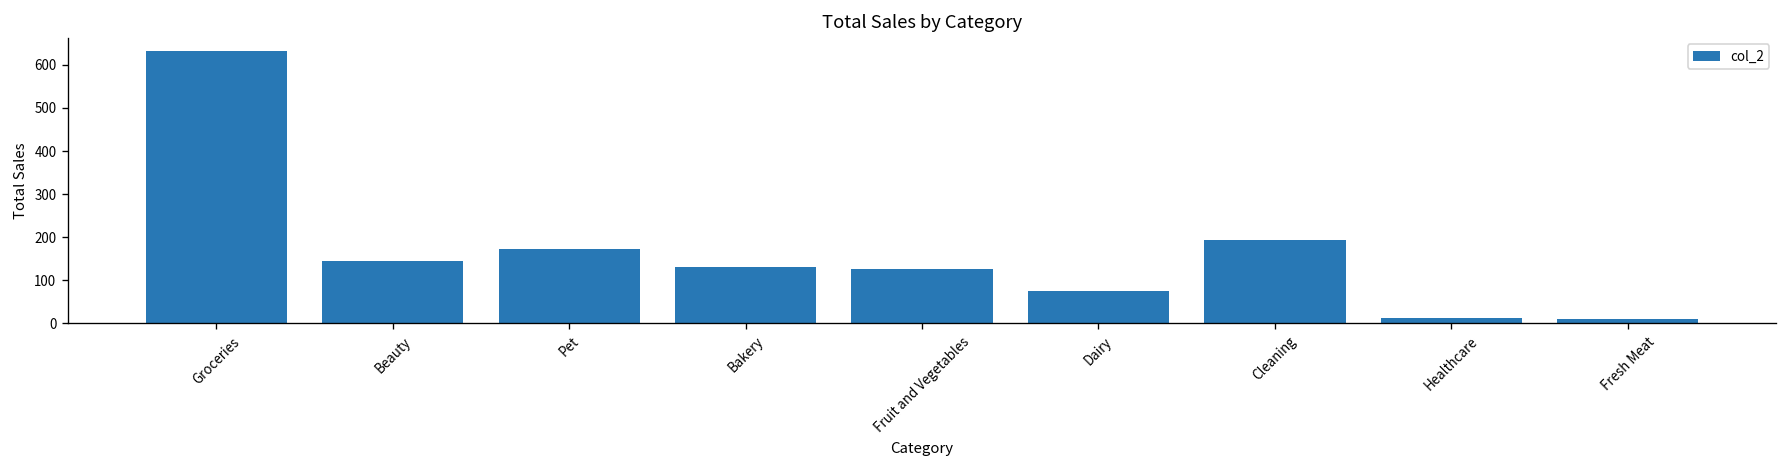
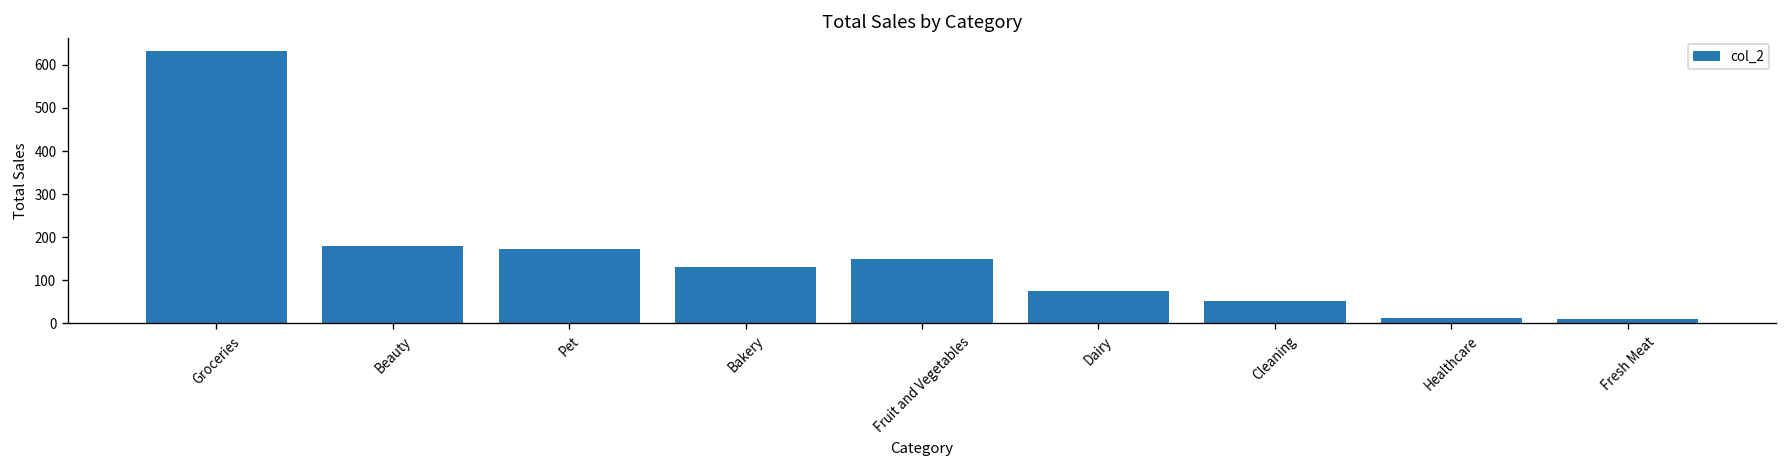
Beauty: 140 -> 180
Fruit and Vegetables: 130 -> 150
Cleaning: 190 -> 50
